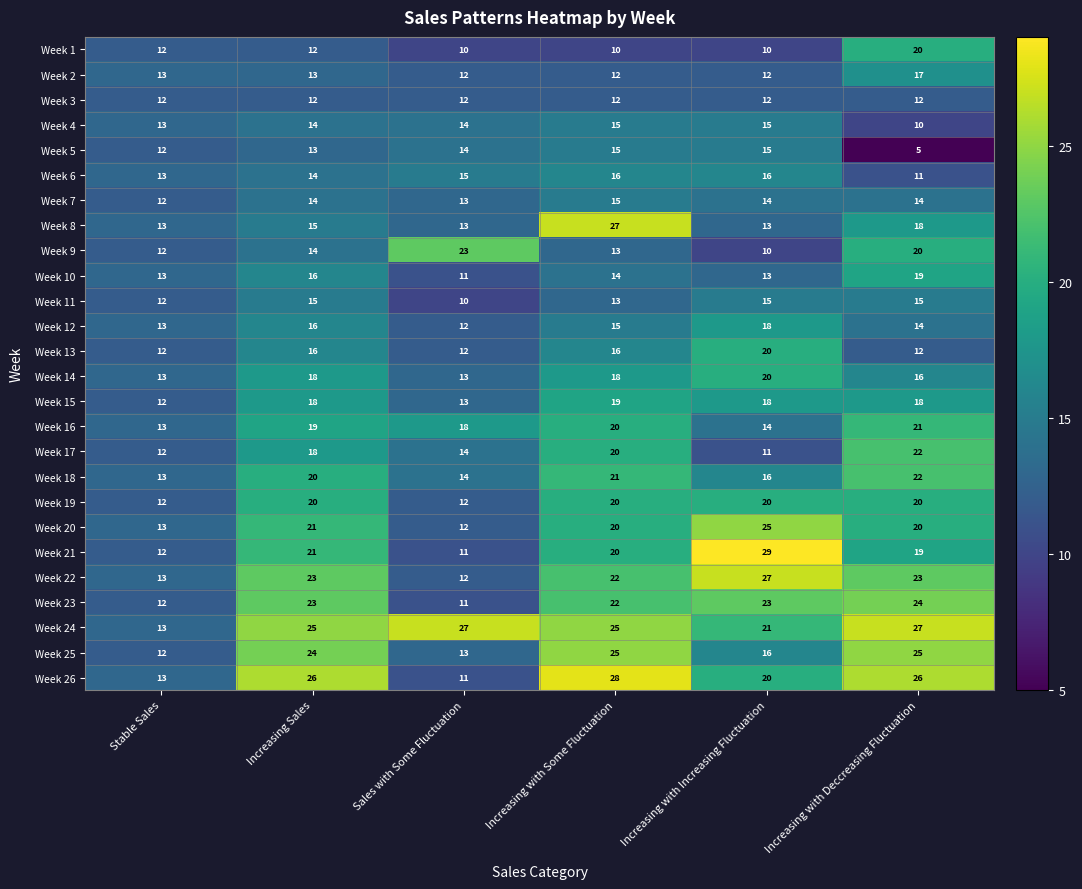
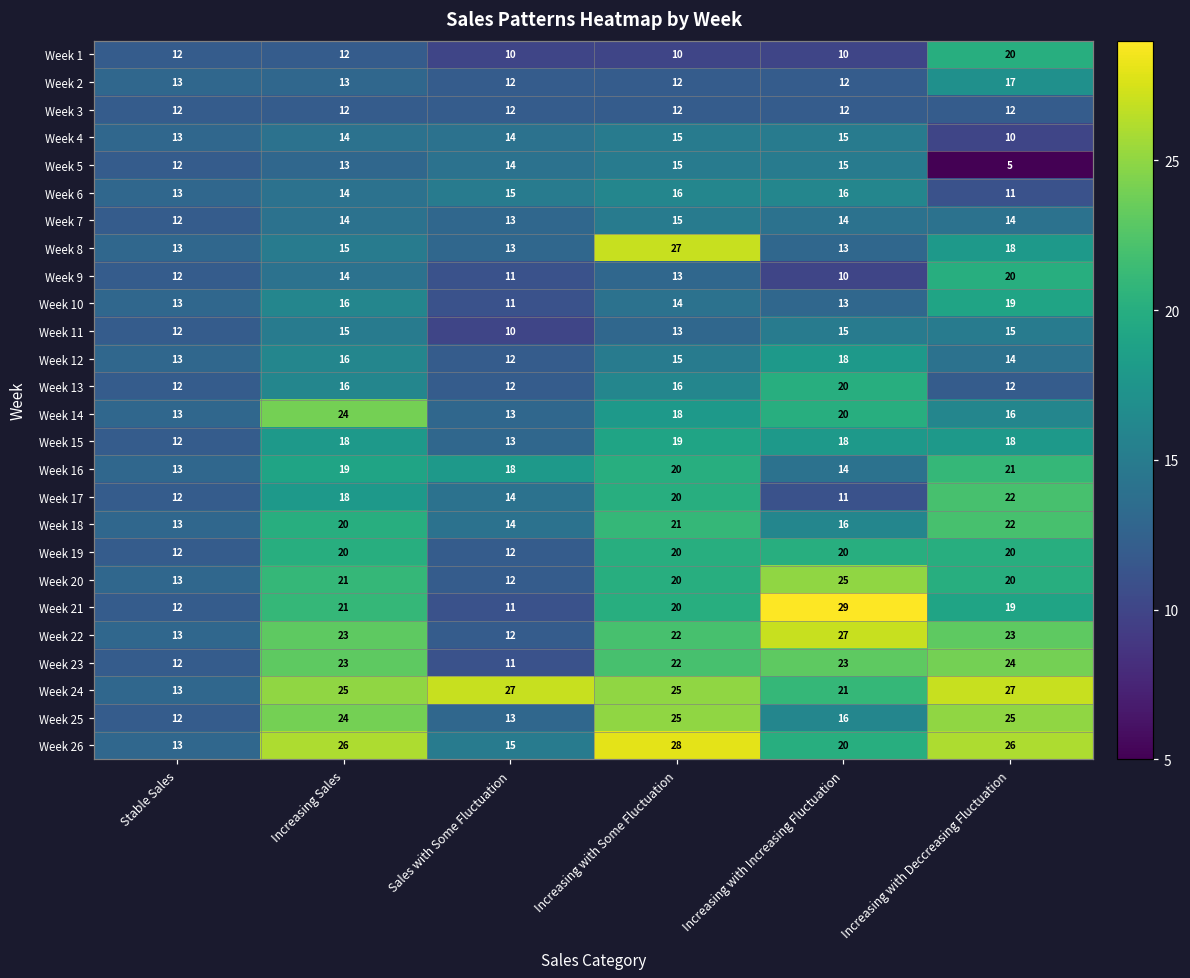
Week 9, Sales with Some Fluctuation: 23 -> 11
Week 14, Increasing Sales: 18 -> 24
Week 26, Sales with Some Fluctuation: 11 -> 15
